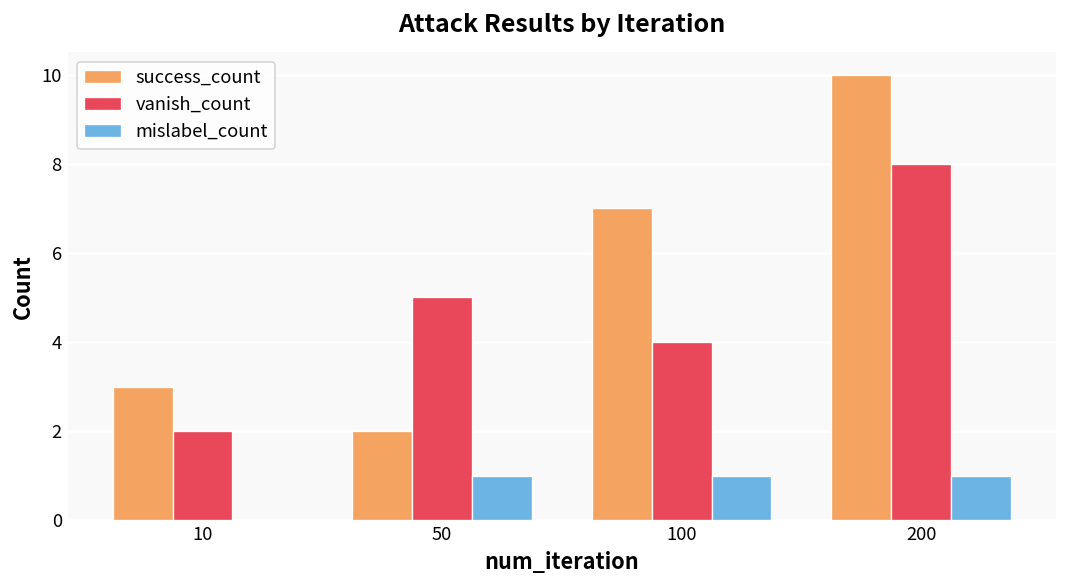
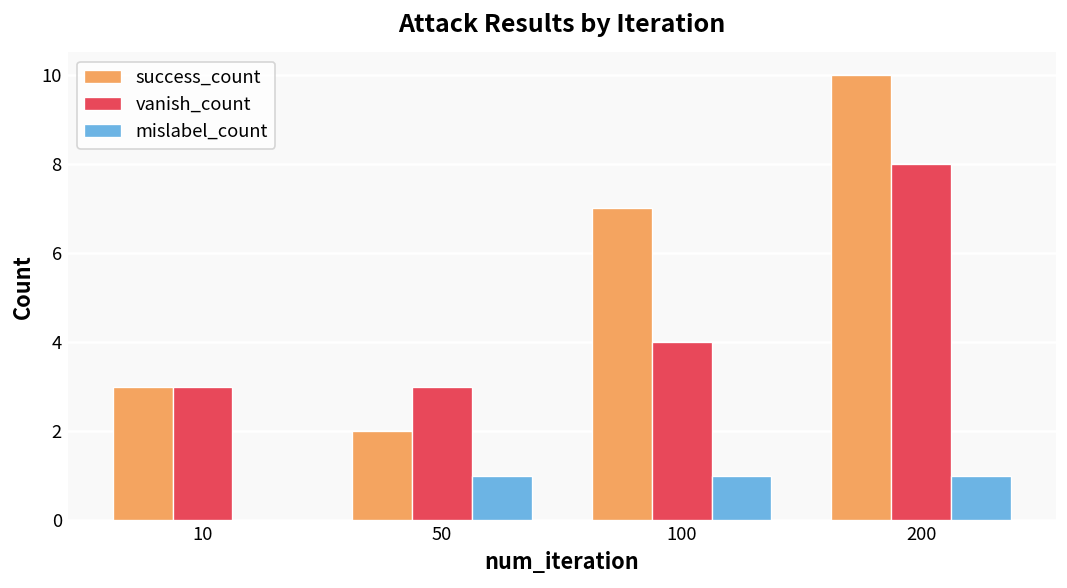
vanish_count, 10: 2 -> 3
vanish_count, 50: 5 -> 3
